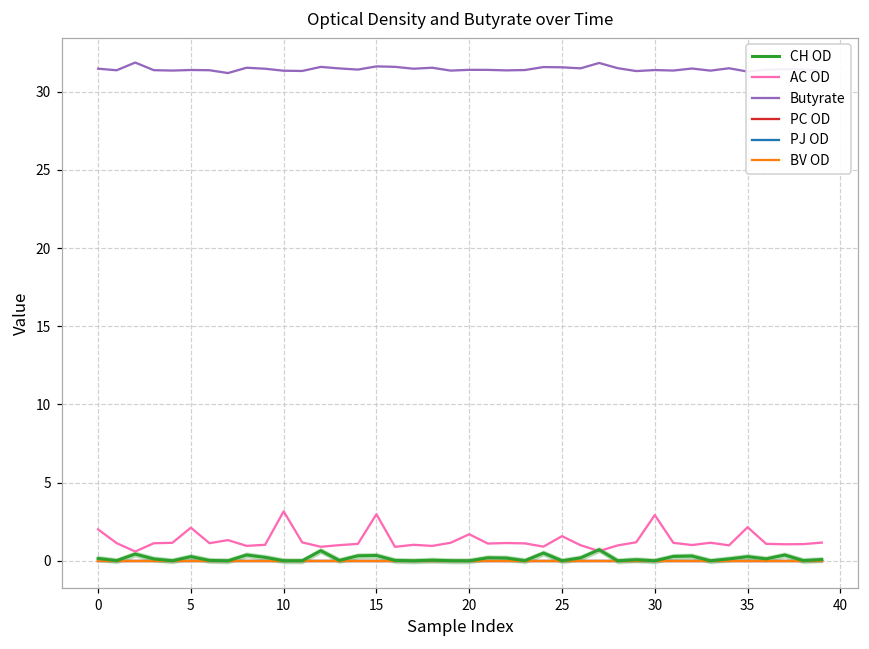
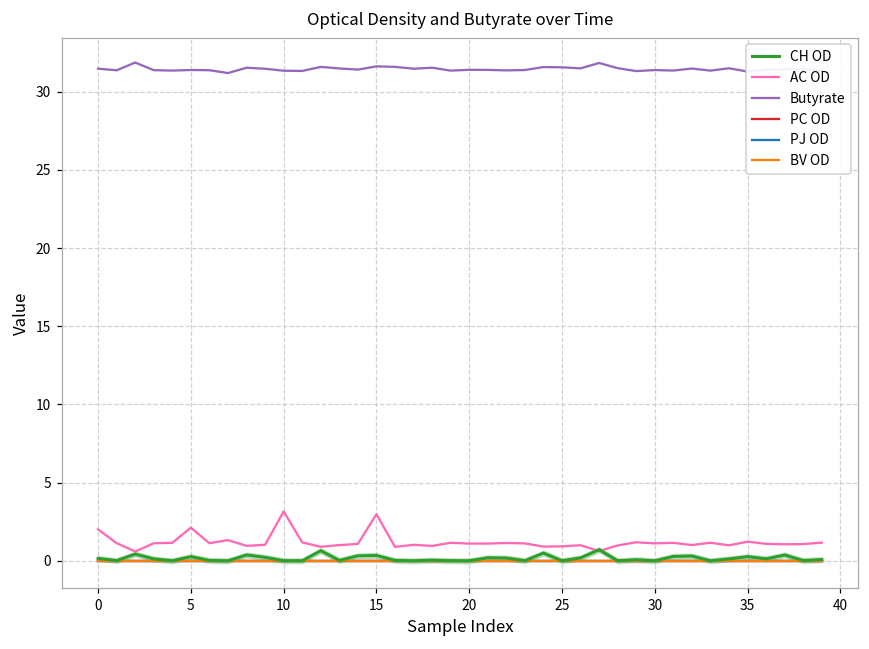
AC OD, 20: 1.7 -> 1.1
AC OD, 25: 1.6 -> 0.9
AC OD, 30: 2.9 -> 1.1
AC OD, 35: 2.1 -> 1.2
